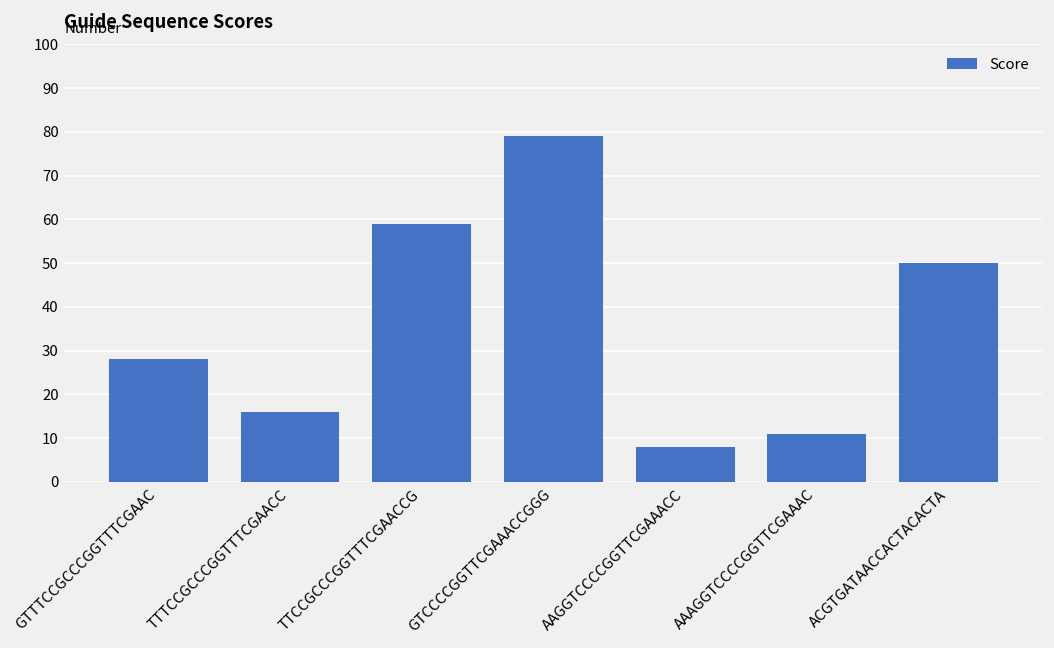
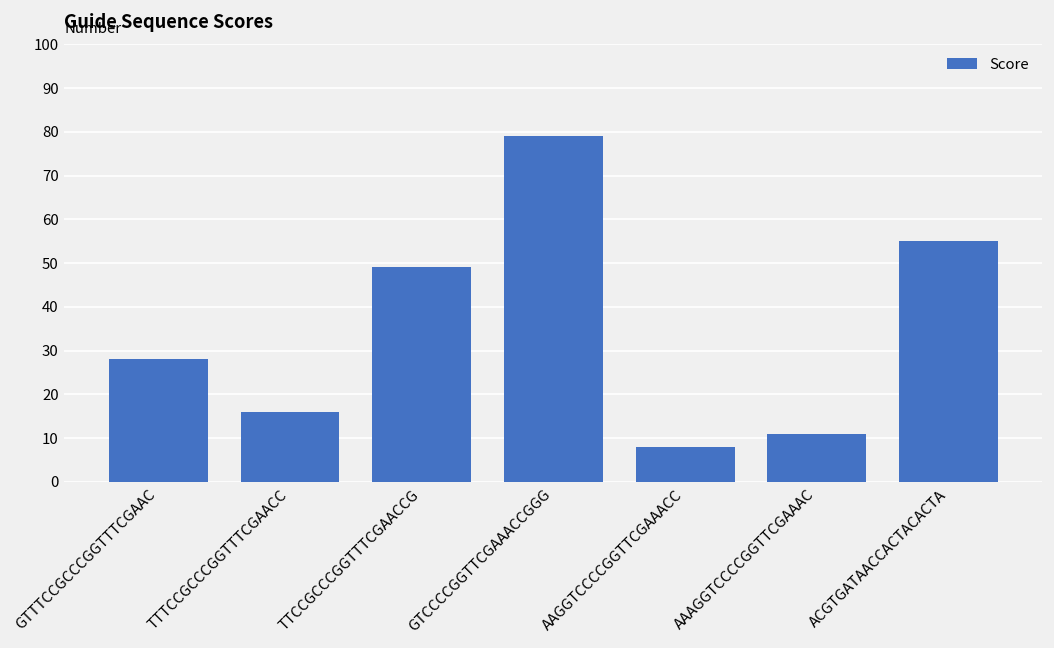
TTCCGCCCGGTTTCGAACCG: 59 -> 49
ACGTGATAACCACTACACTA: 50 -> 55
